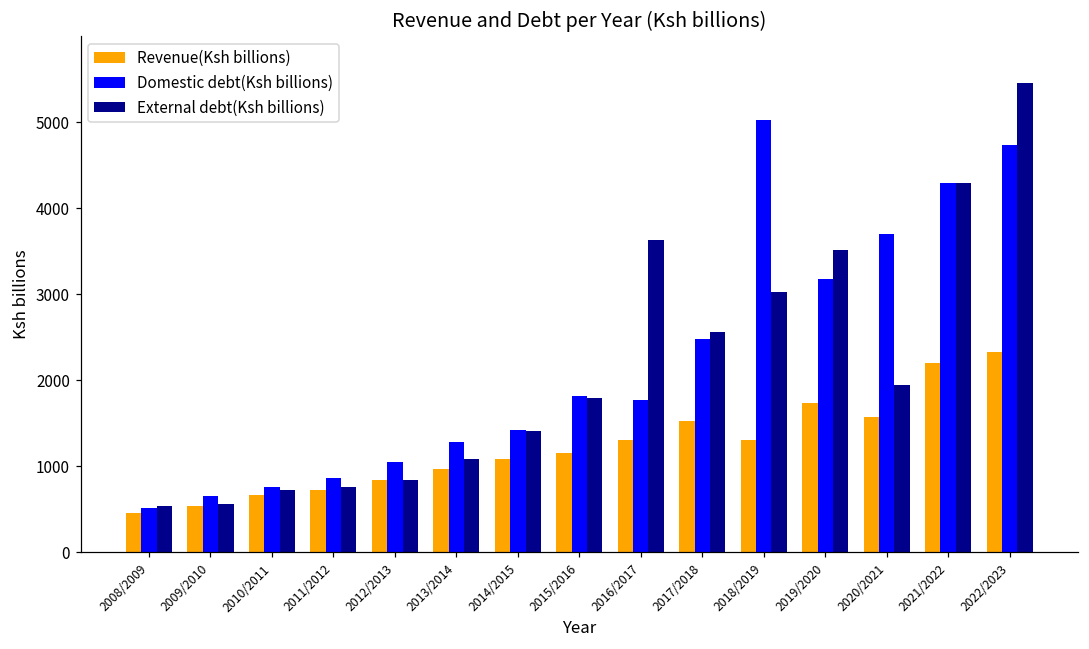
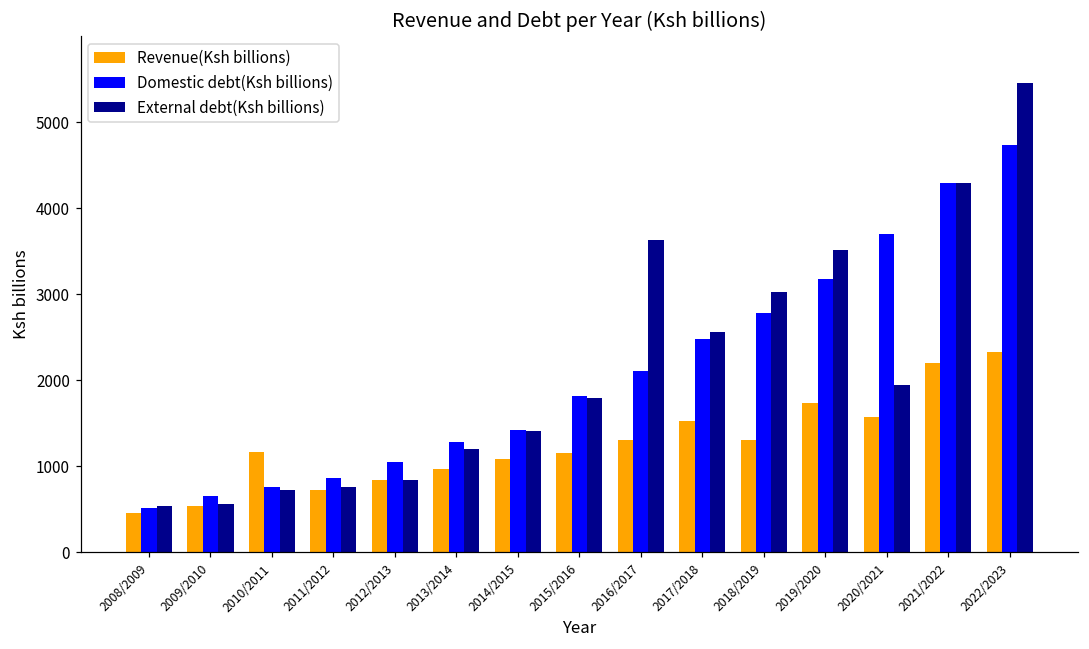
Revenue(Ksh billions), 2010/2011: 700 -> 1200
External debt(Ksh billions), 2013/2014: 1100 -> 1200
Domestic debt(Ksh billions), 2016/2017: 1800 -> 2100
Domestic debt(Ksh billions), 2018/2019: 5000 -> 2800
